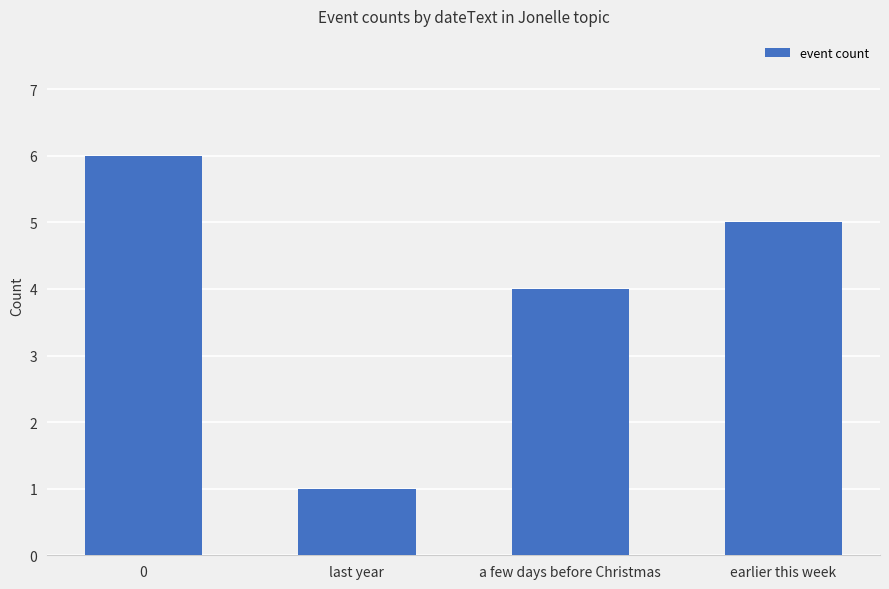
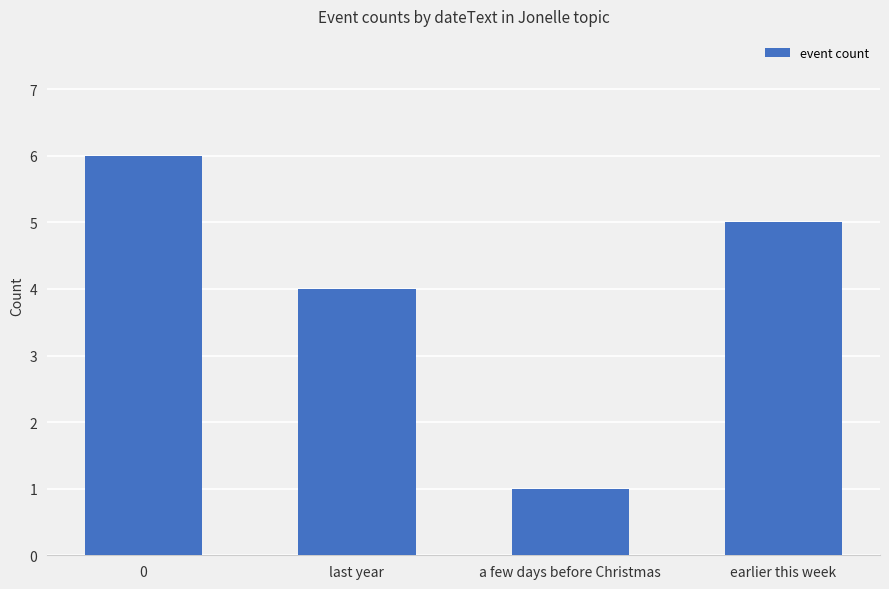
last year: 1 -> 4
a few days before Christmas: 4 -> 1
